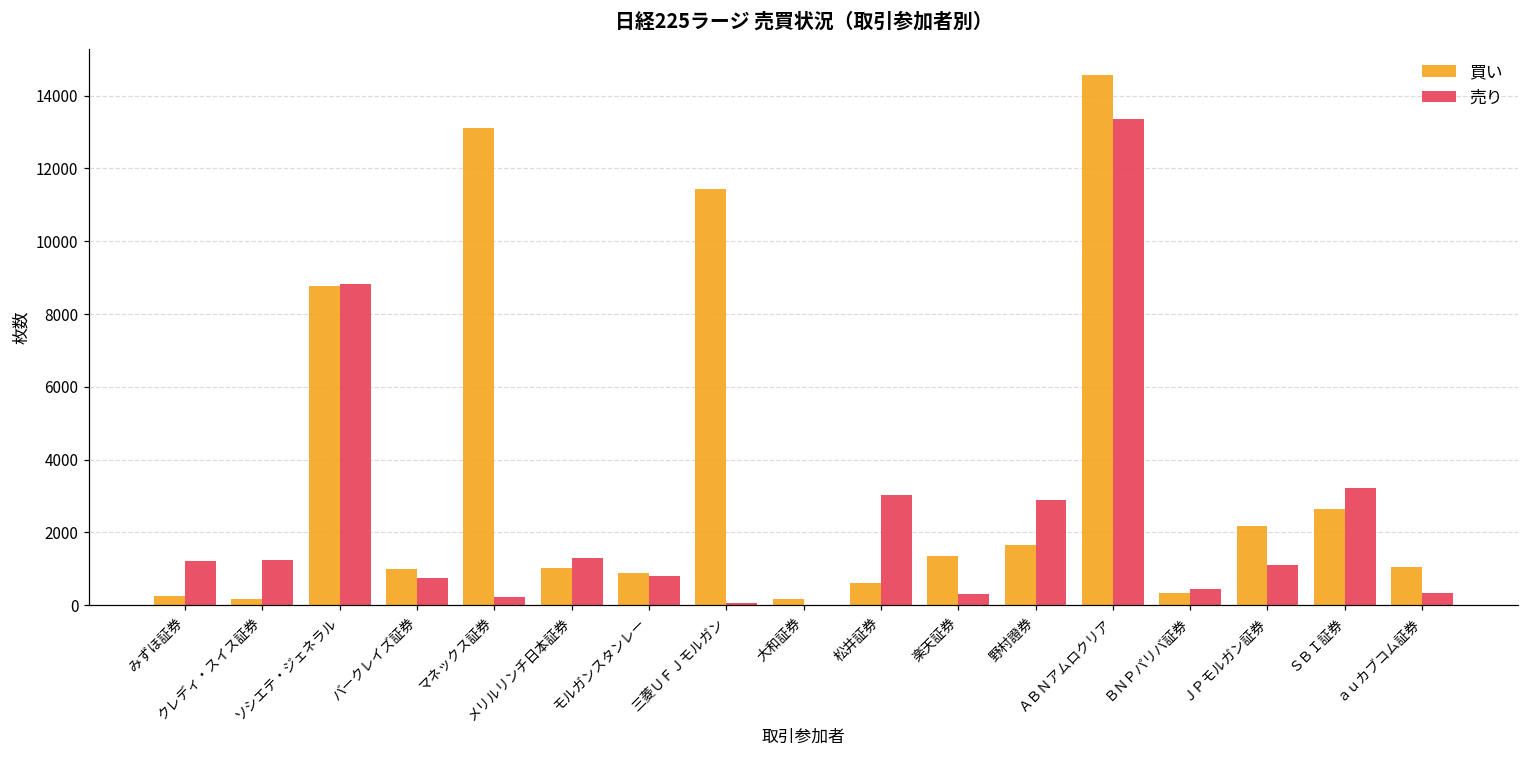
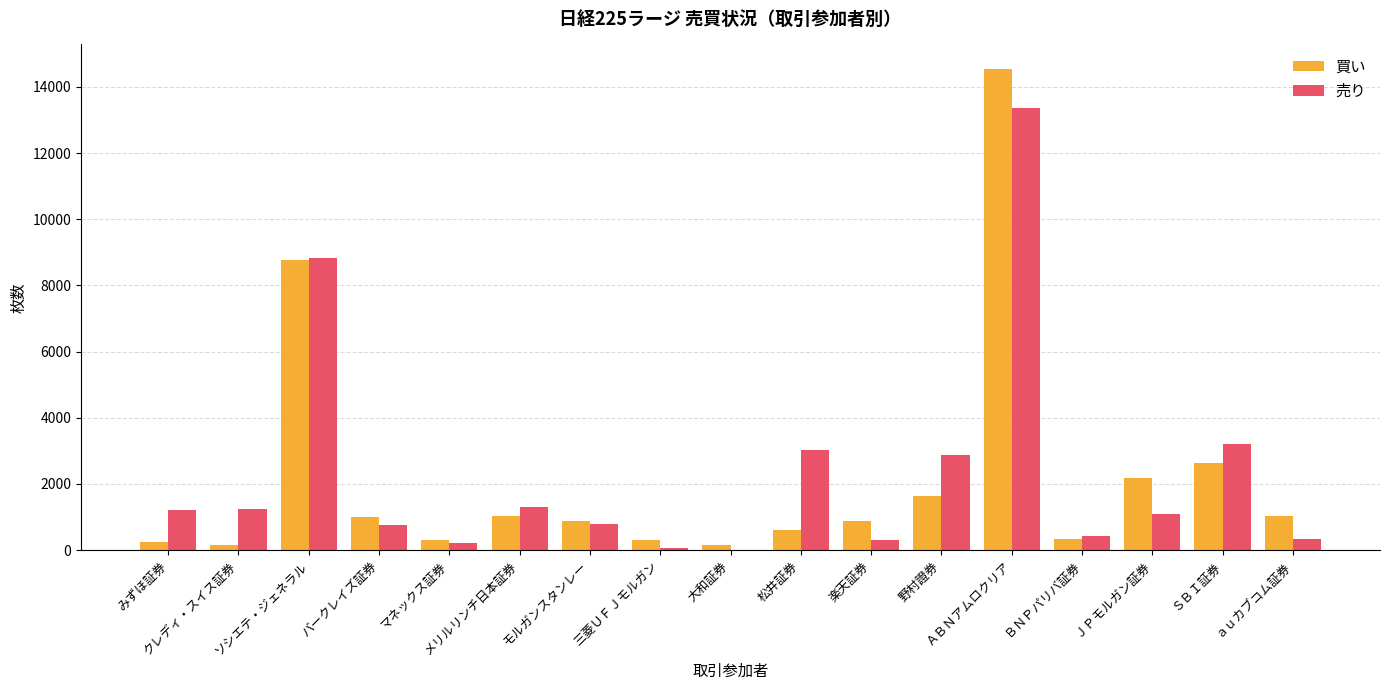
買い, マネックス証券: 13100 -> 300
買い, 三菱ＵＦＪモルガン: 11400 -> 300
買い, 楽天証券: 1300 -> 900
